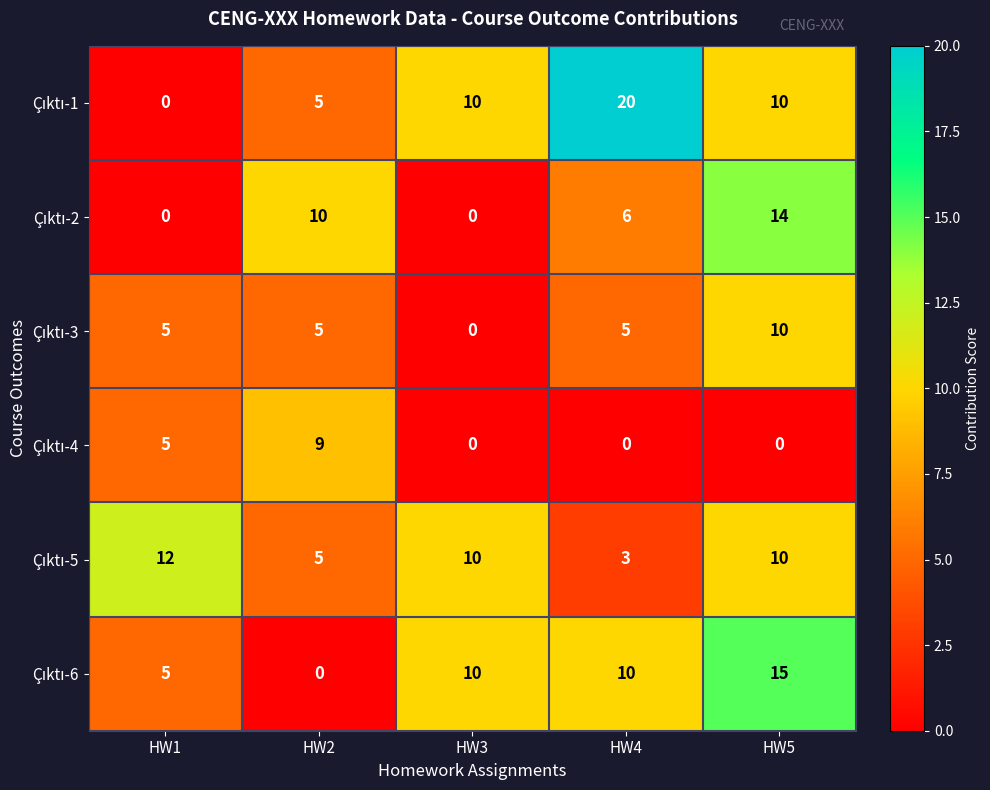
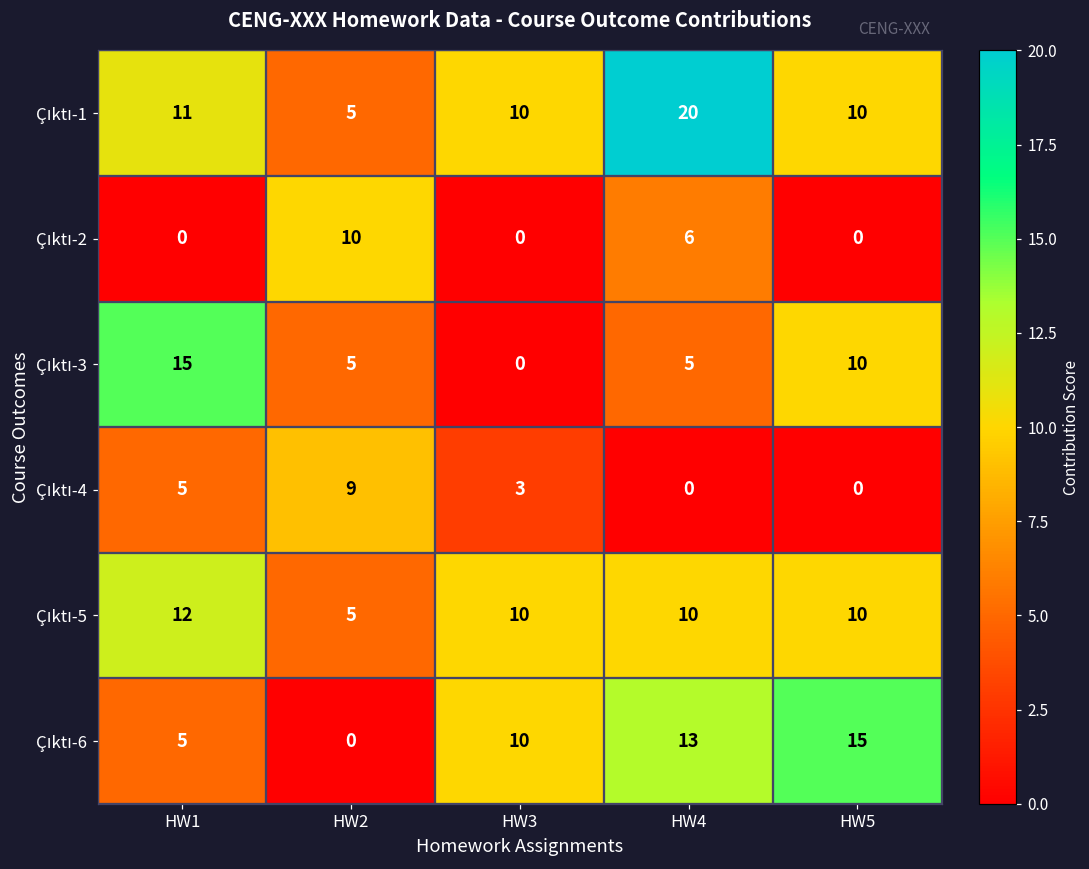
Çıktı-1, HW1: 0 -> 11
Çıktı-2, HW5: 14 -> 0
Çıktı-3, HW1: 5 -> 15
Çıktı-4, HW3: 0 -> 3
Çıktı-5, HW4: 3 -> 10
Çıktı-6, HW4: 10 -> 13
